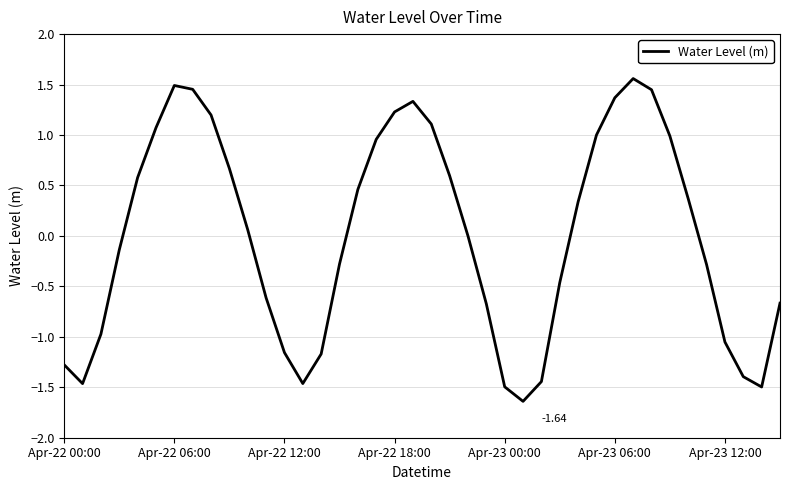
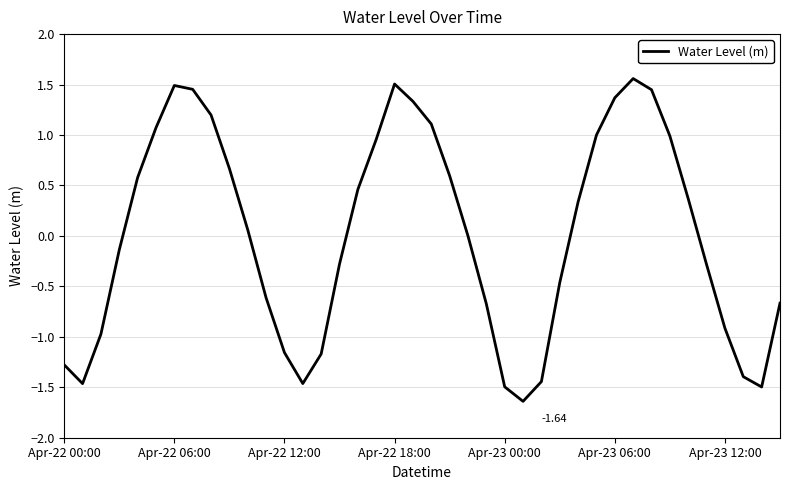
Apr-22 18:00: 1.23 -> 1.51
Apr-23 12:00: -1.05 -> -0.91
